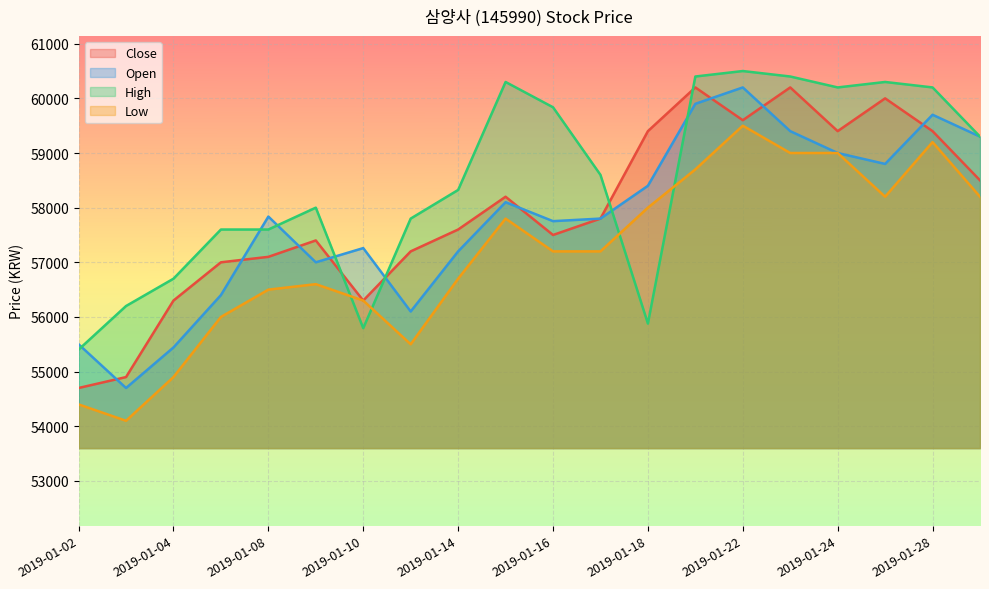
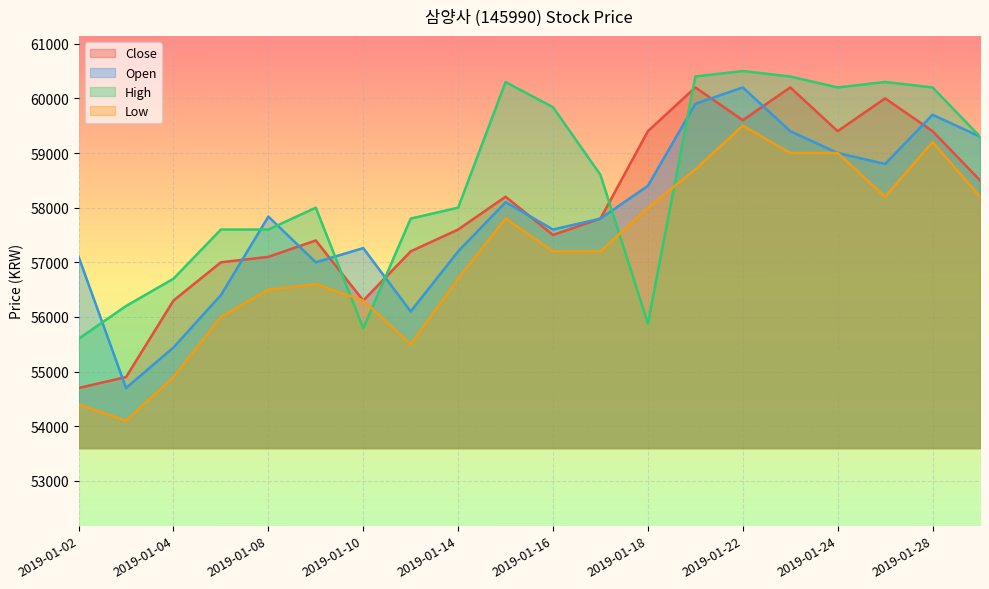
Open, 2019-01-02: 55500 -> 57100
High, 2019-01-02: 55400 -> 55600
High, 2019-01-14: 58300 -> 58000
Open, 2019-01-16: 57800 -> 57600
